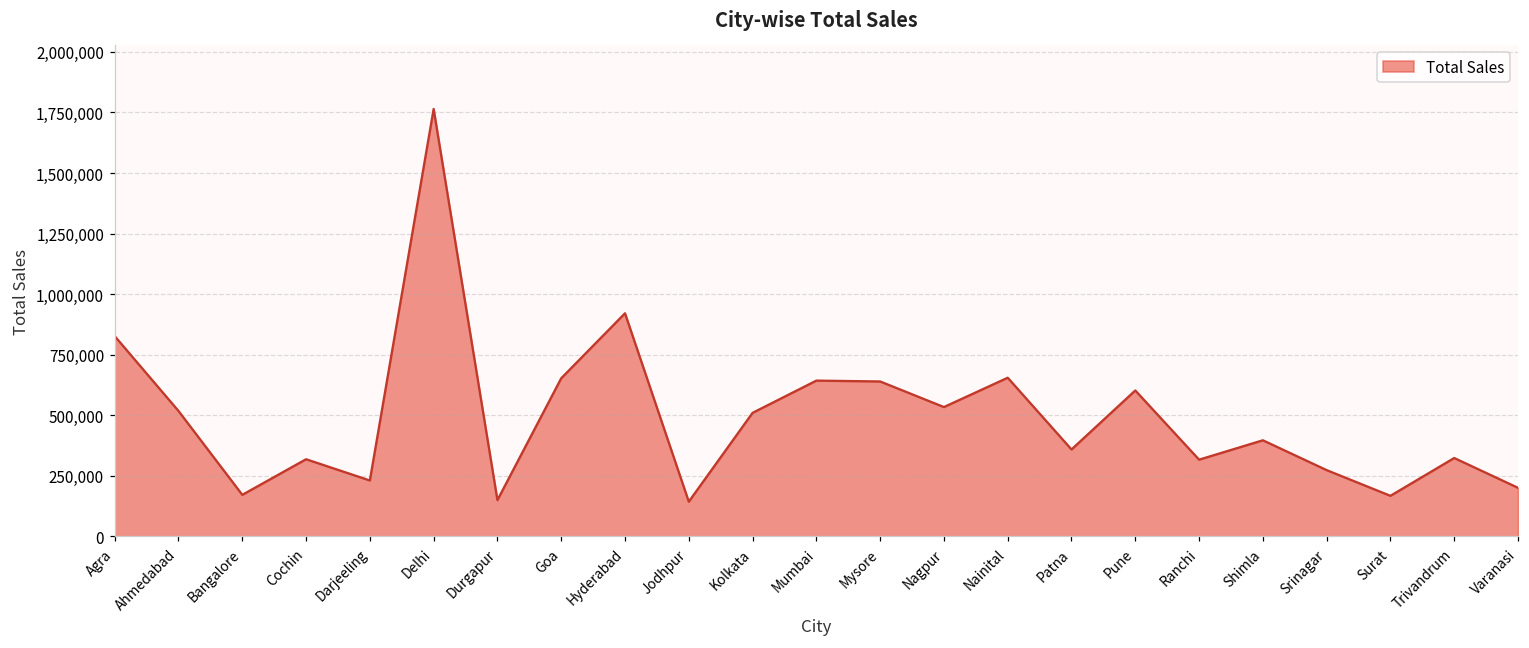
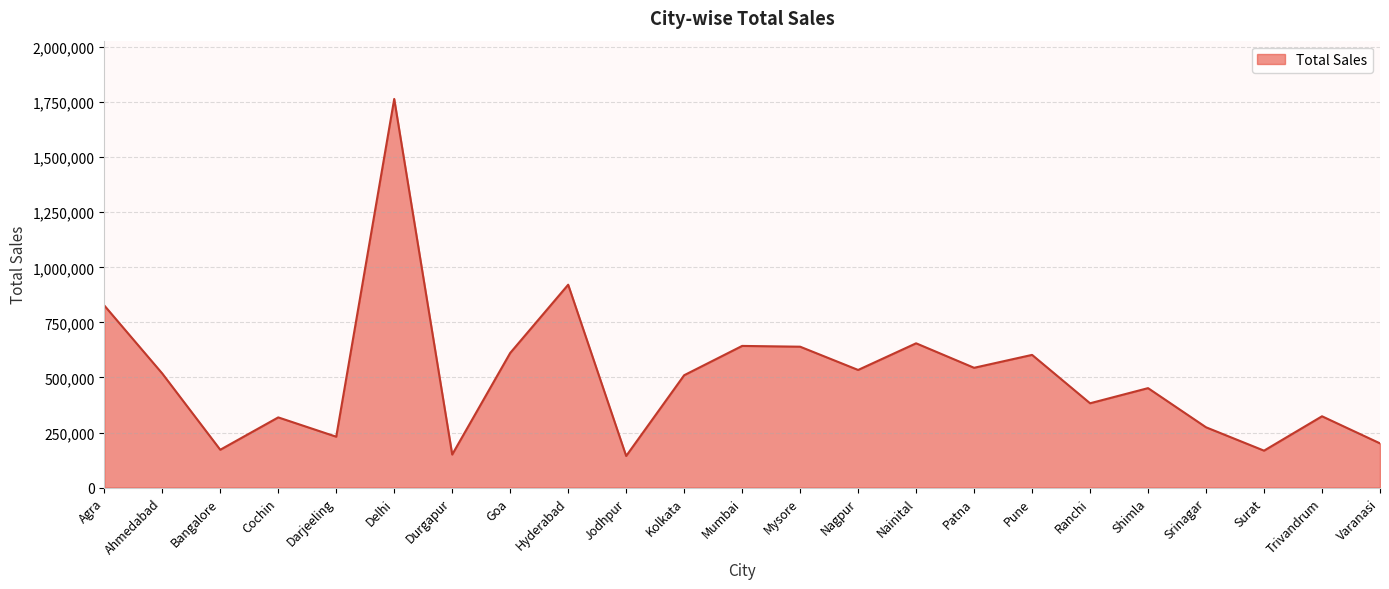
Goa: 650,000 -> 610,000
Patna: 360,000 -> 540,000
Ranchi: 320,000 -> 380,000
Shimla: 400,000 -> 450,000
